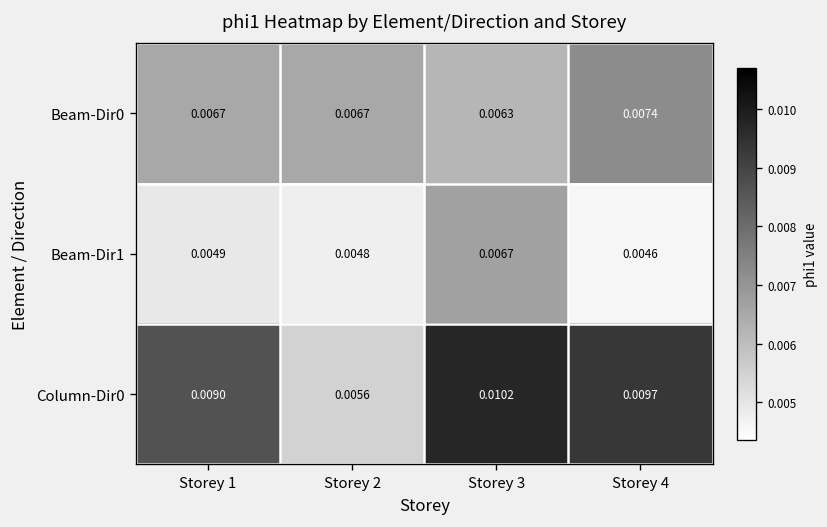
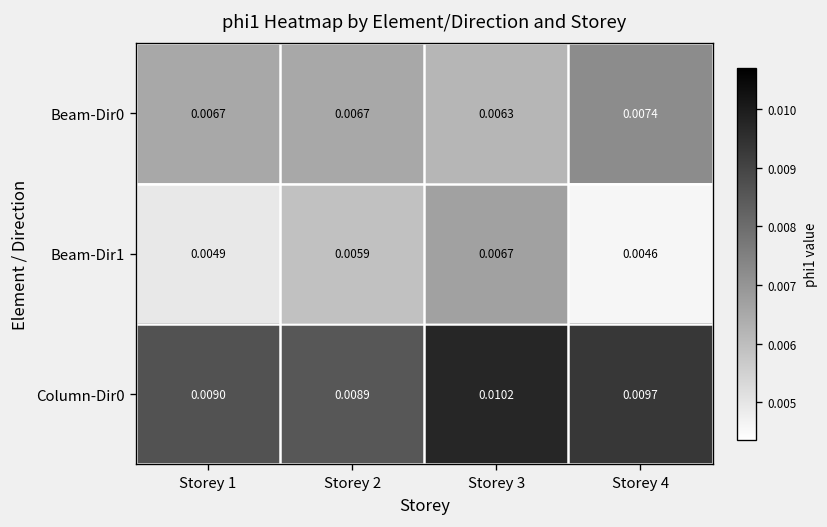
Beam-Dir1, Storey 2: 0.0048 -> 0.0059
Column-Dir0, Storey 2: 0.0056 -> 0.0089
